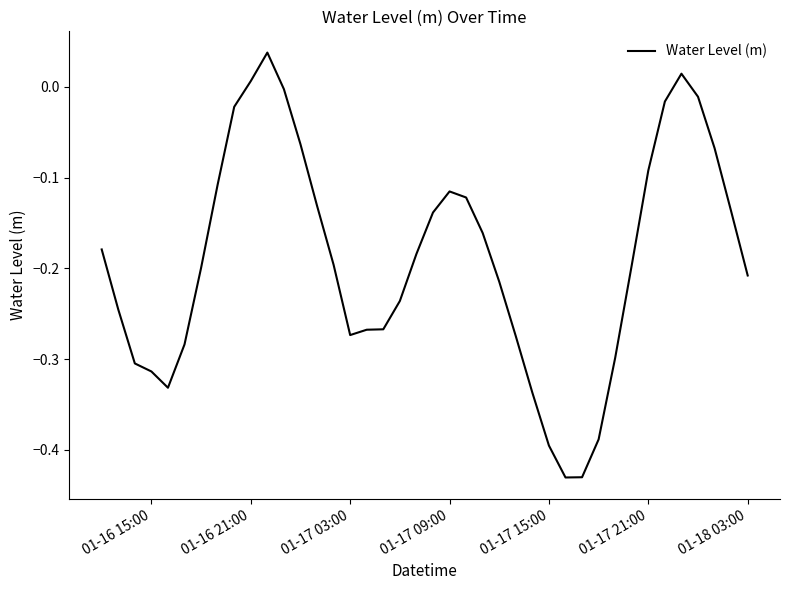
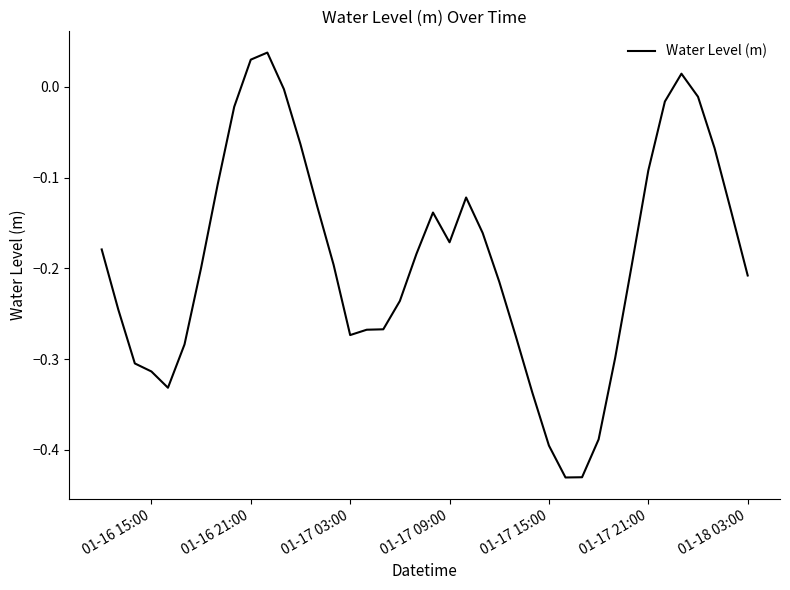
01-16 21:00: 0.01 -> 0.03
01-17 09:00: -0.12 -> -0.17
